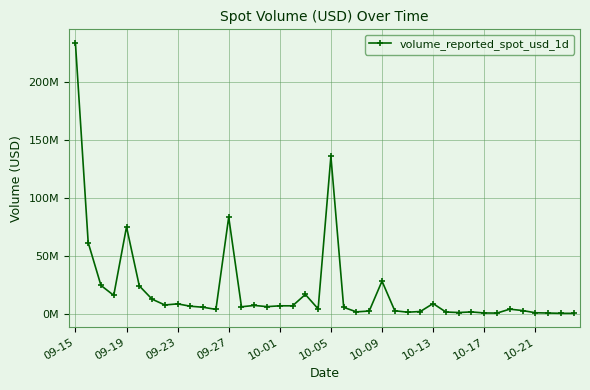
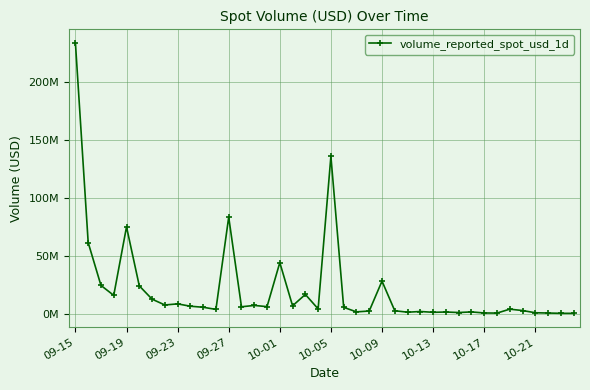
10-01: 7000000 -> 44000000
10-13: 9000000 -> 1000000
